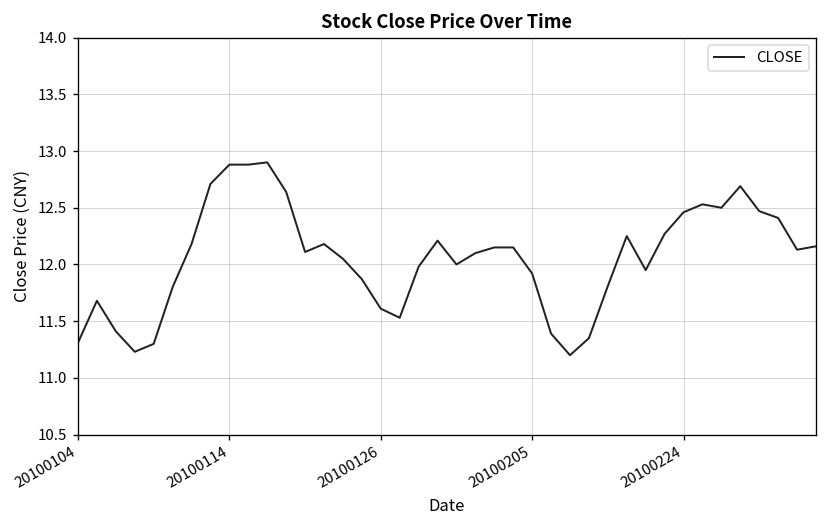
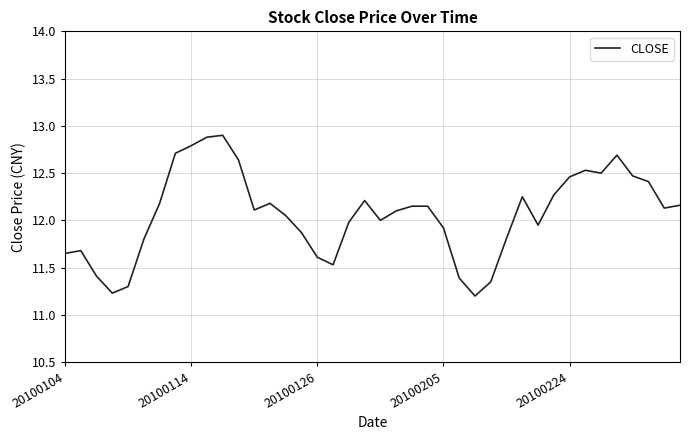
20100104: 11.3 -> 11.7
20100114: 12.9 -> 12.8
